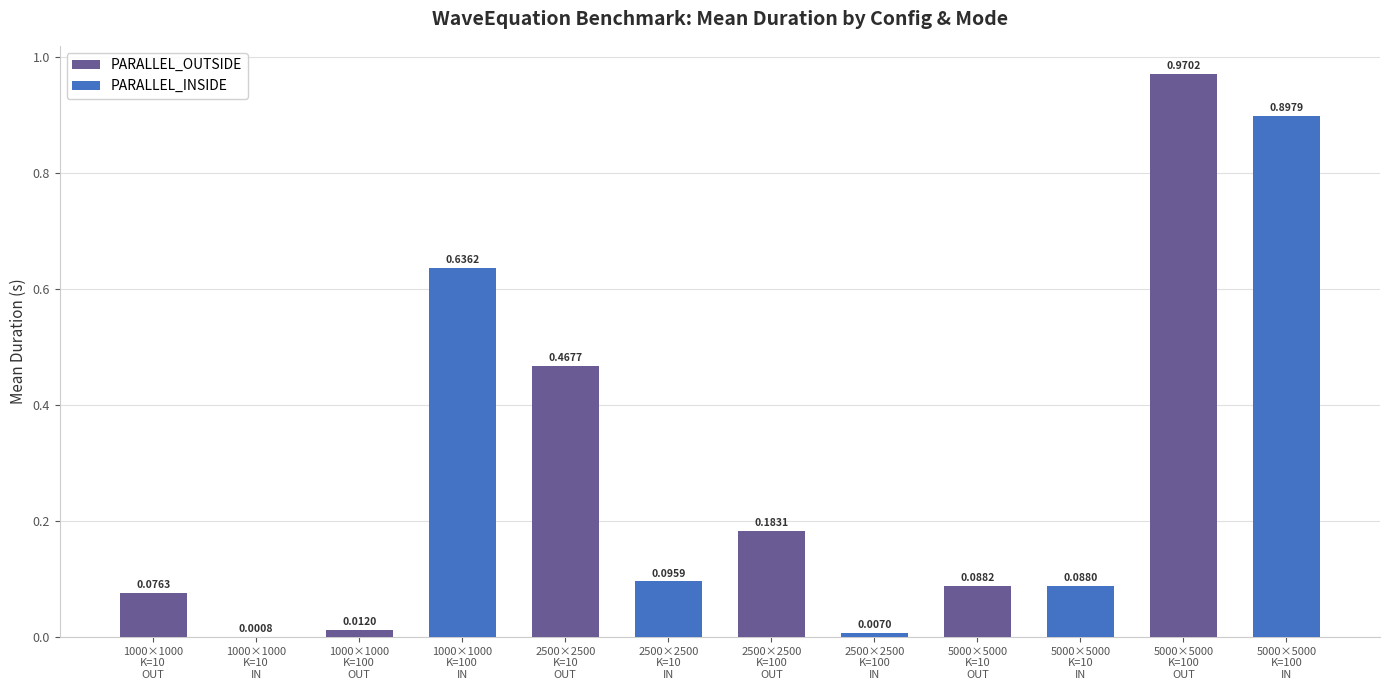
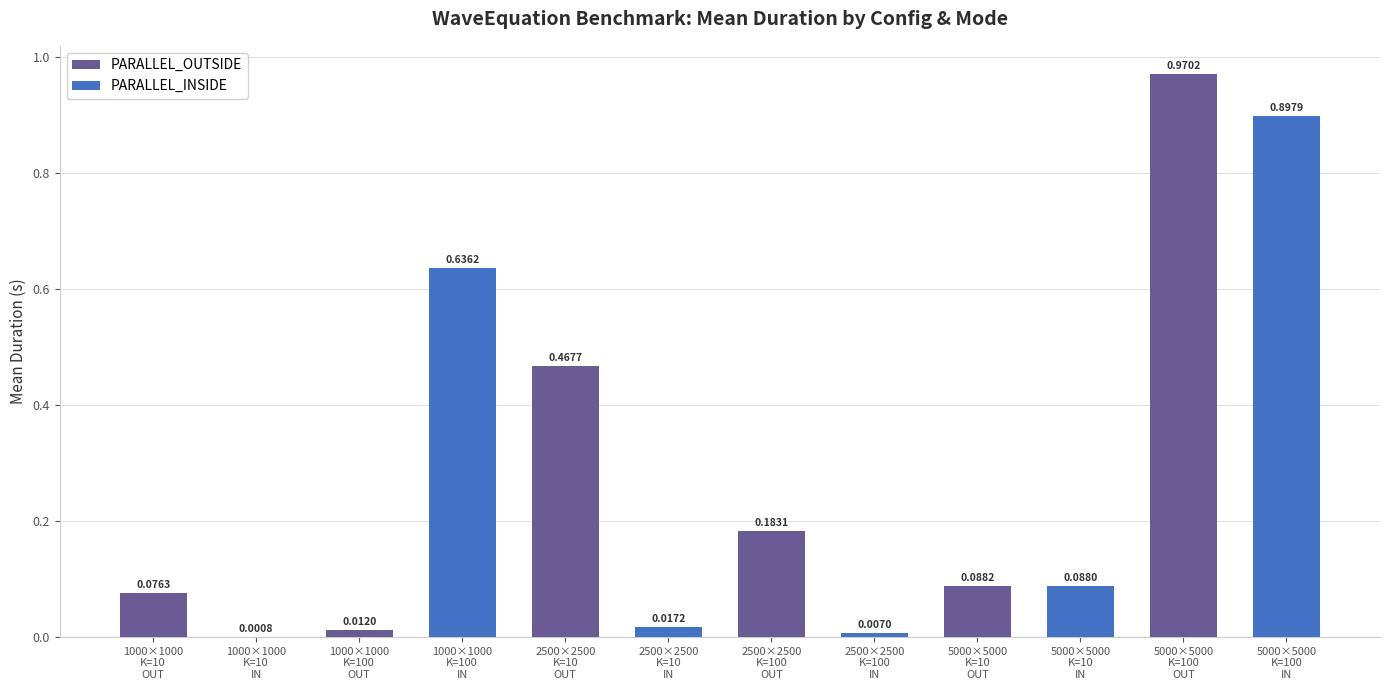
2500×2500 K=10 IN: 0.0959 -> 0.0172
